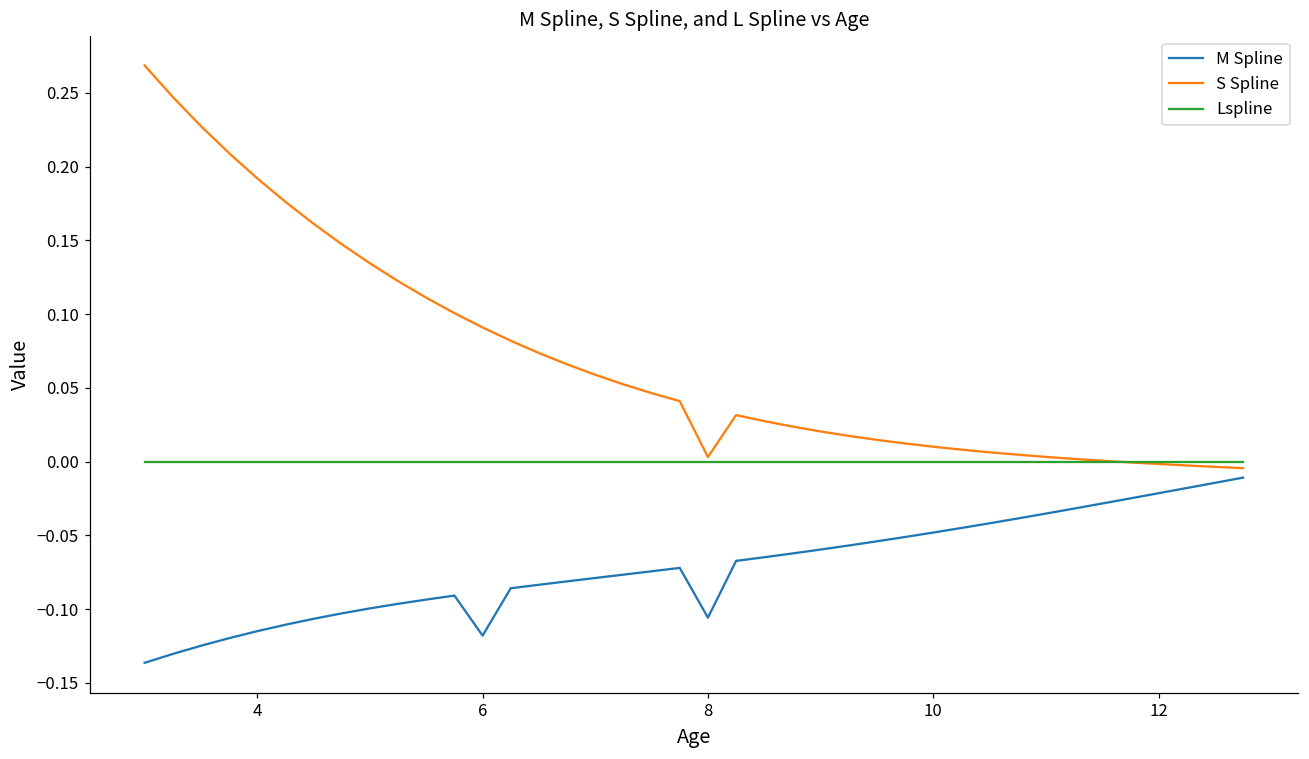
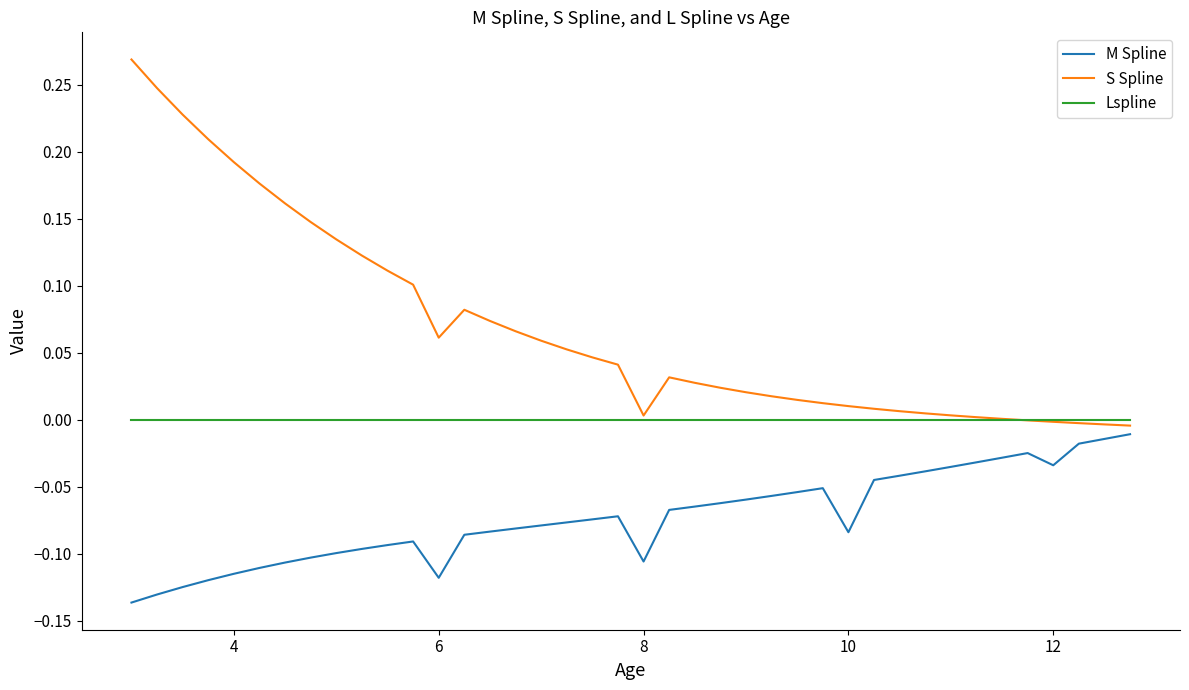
S Spline, 6: 0.091 -> 0.061
M Spline, 10: -0.048 -> -0.084
M Spline, 12: -0.021 -> -0.034
